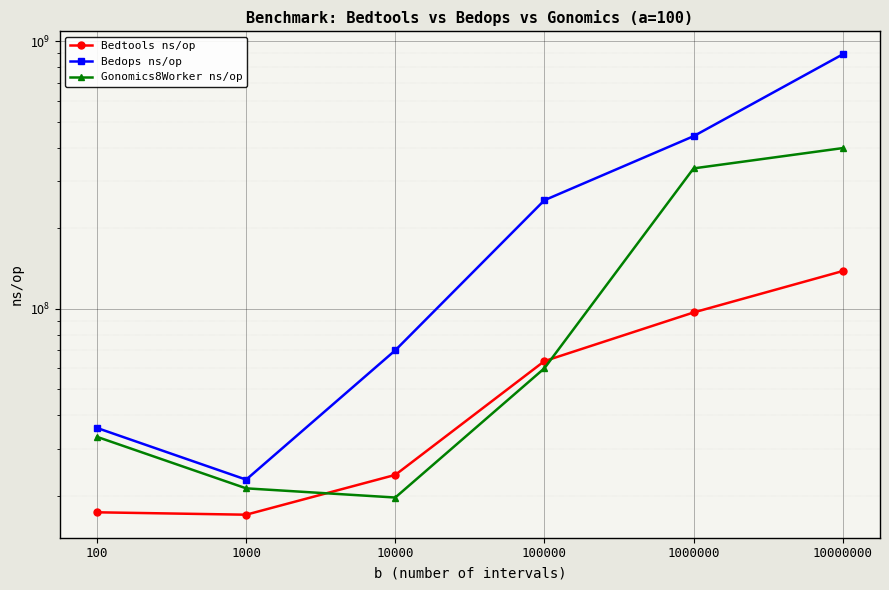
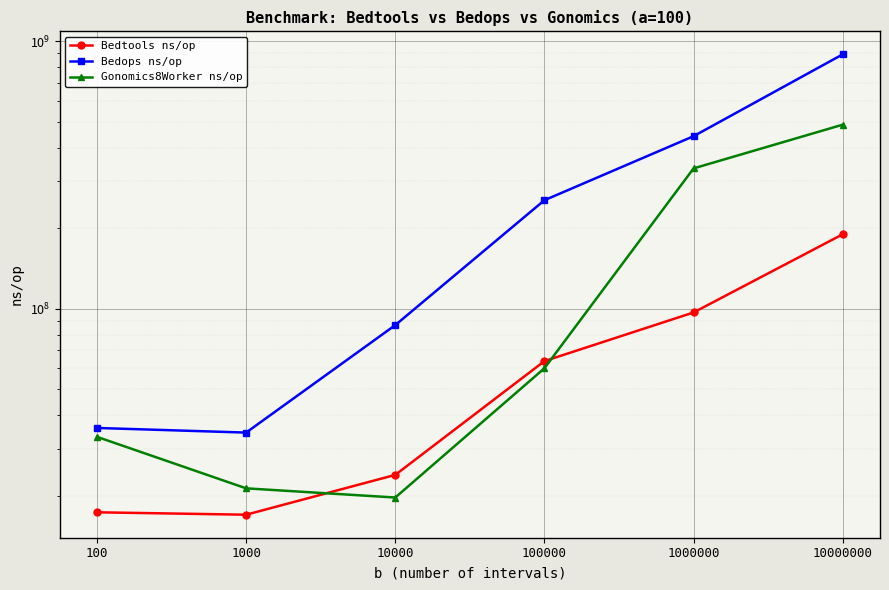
Bedops ns/op, 1000: 23000000 -> 35000000
Bedops ns/op, 10000: 70000000 -> 87000000
Bedtools ns/op, 10000000: 140000000 -> 190000000
Gonomics8Worker ns/op, 10000000: 400000000 -> 490000000
